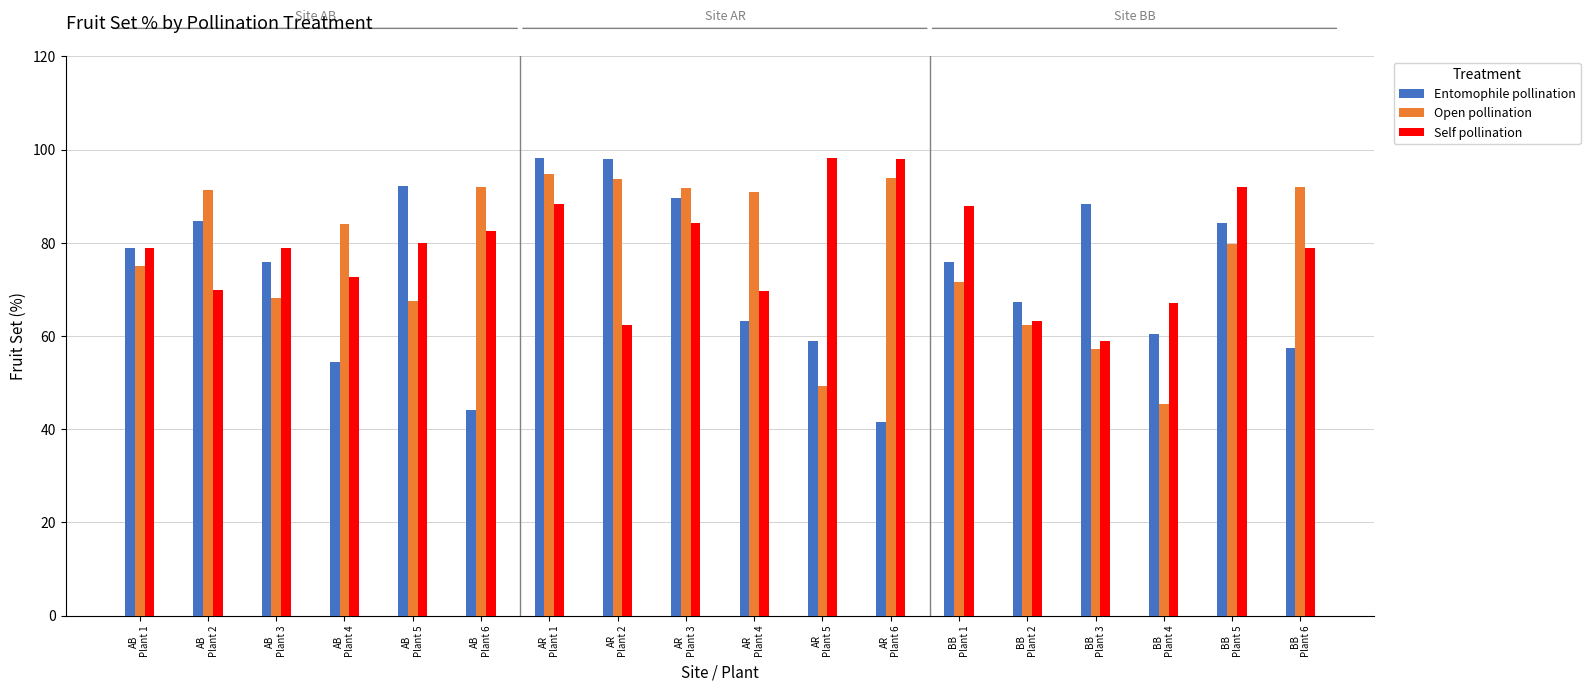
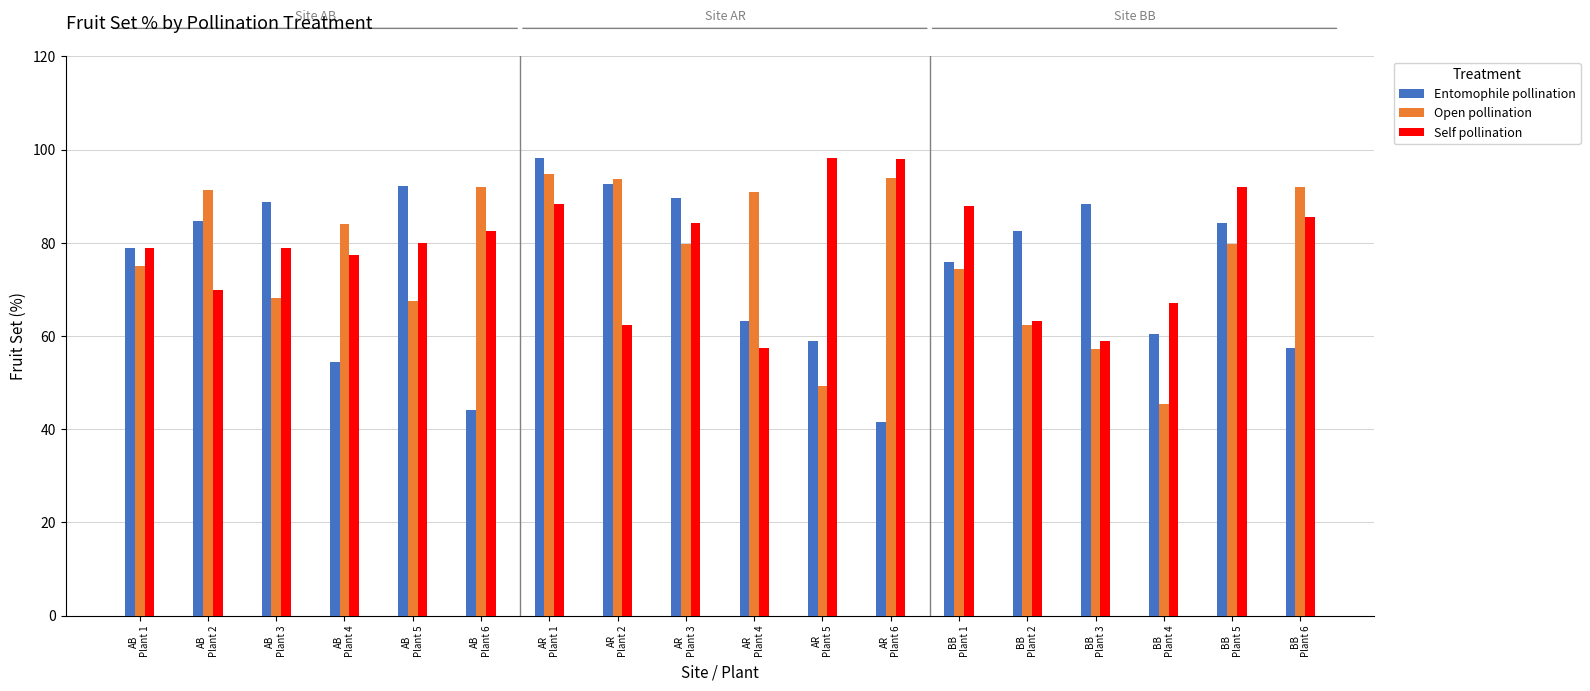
Entomophile pollination, AB Plant 3: 76 -> 89
Self pollination, AB Plant 4: 73 -> 77
Entomophile pollination, AR Plant 2: 98 -> 93
Open pollination, AR Plant 3: 92 -> 80
Self pollination, AR Plant 4: 70 -> 58
Open pollination, BB Plant 1: 72 -> 74
Entomophile pollination, BB Plant 2: 67 -> 83
Self pollination, BB Plant 6: 79 -> 86
